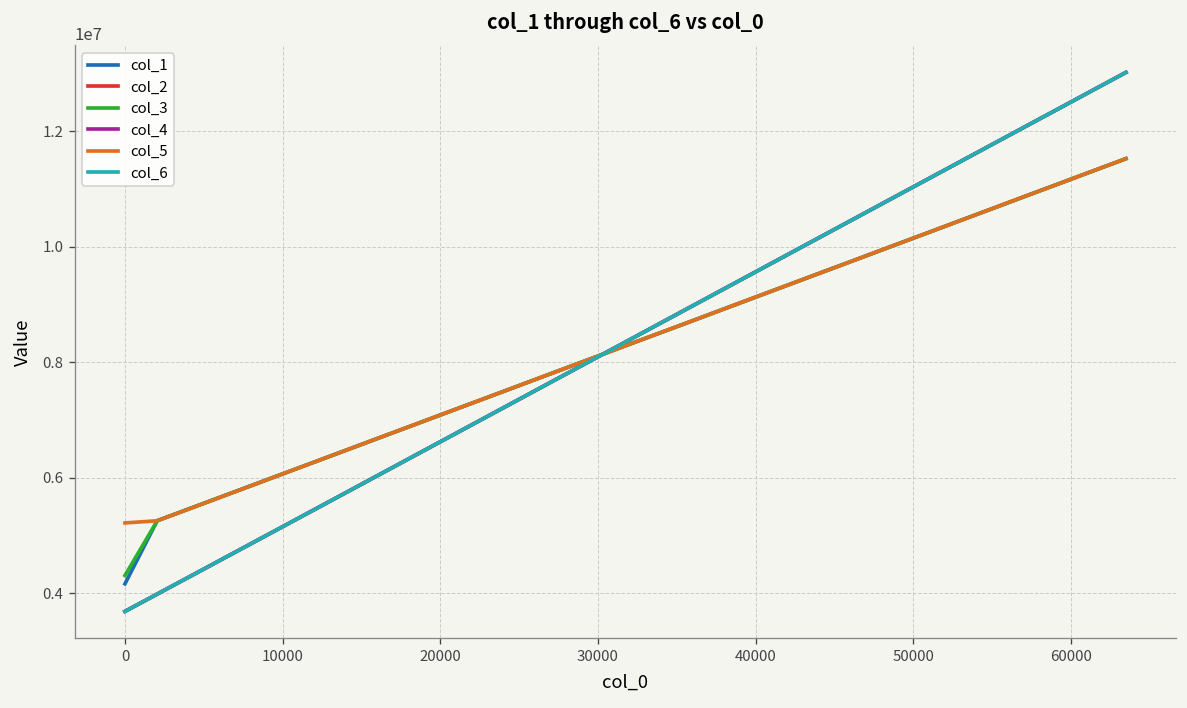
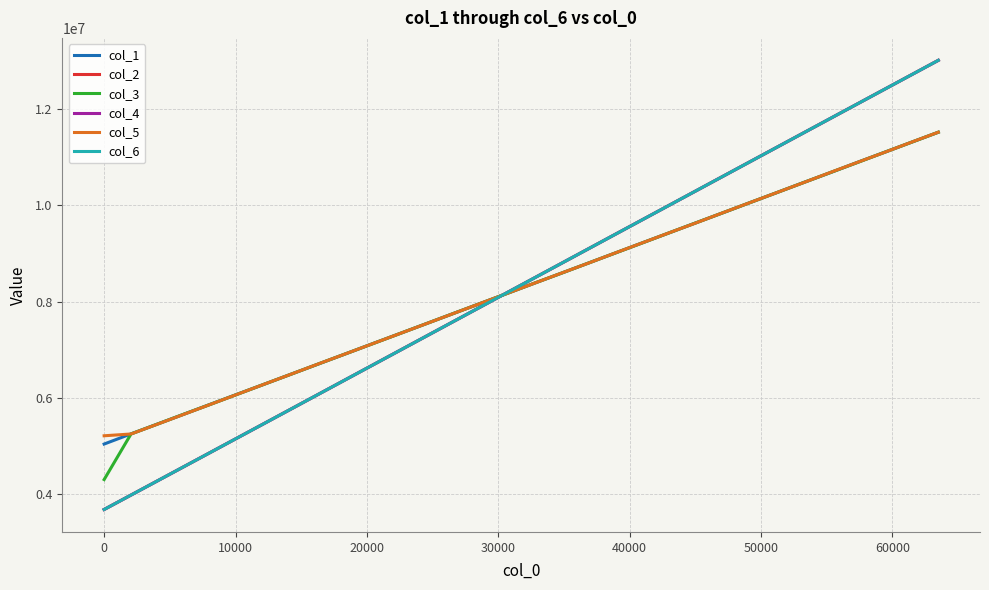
col_1, 0: 4200000 -> 5000000
